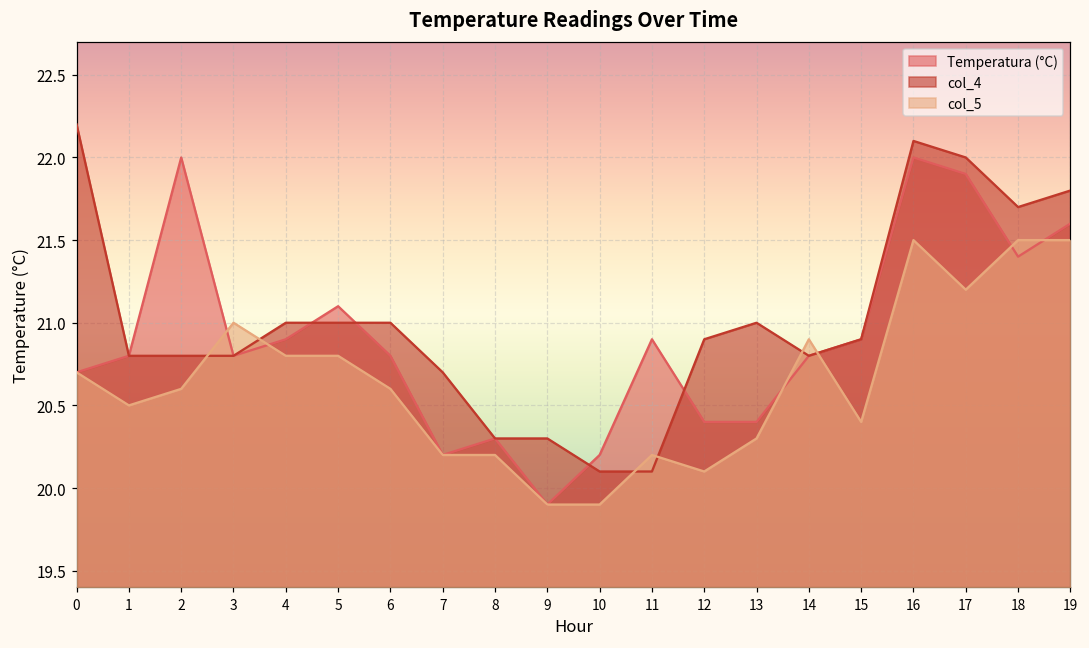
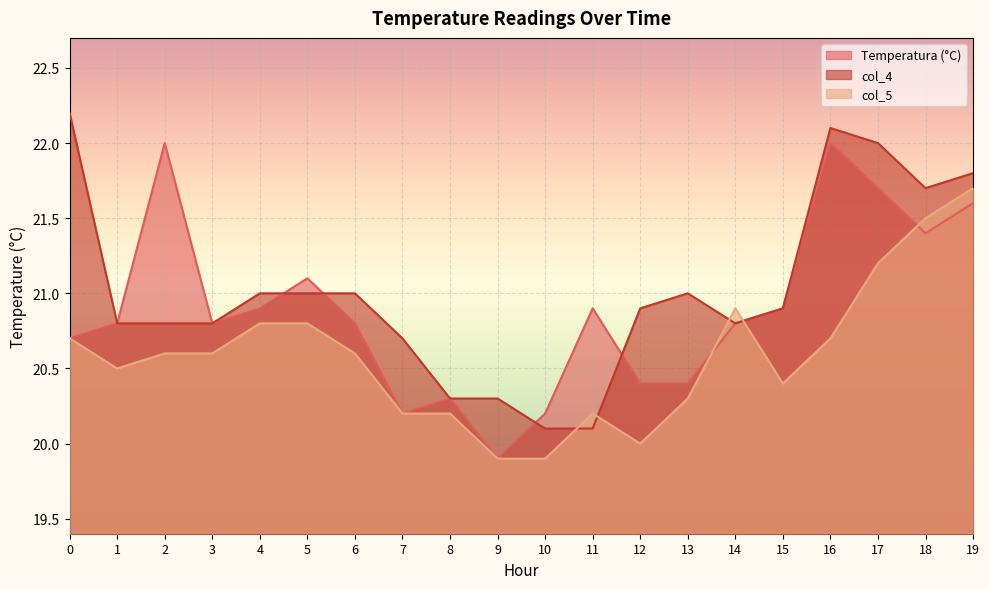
col_5, 3: 21.0 -> 20.6
col_5, 12: 20.1 -> 20.0
col_5, 16: 21.5 -> 20.7
Temperatura (°C), 17: 21.9 -> 21.7
col_5, 19: 21.5 -> 21.7
